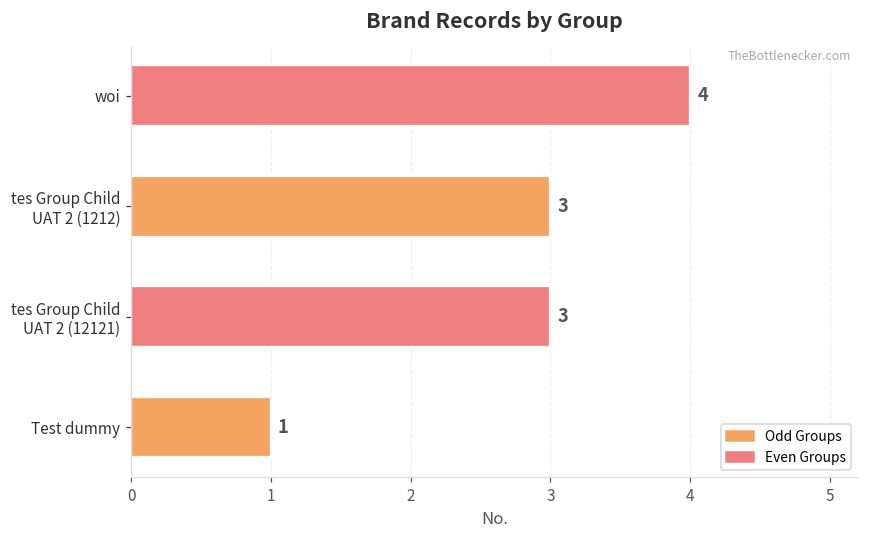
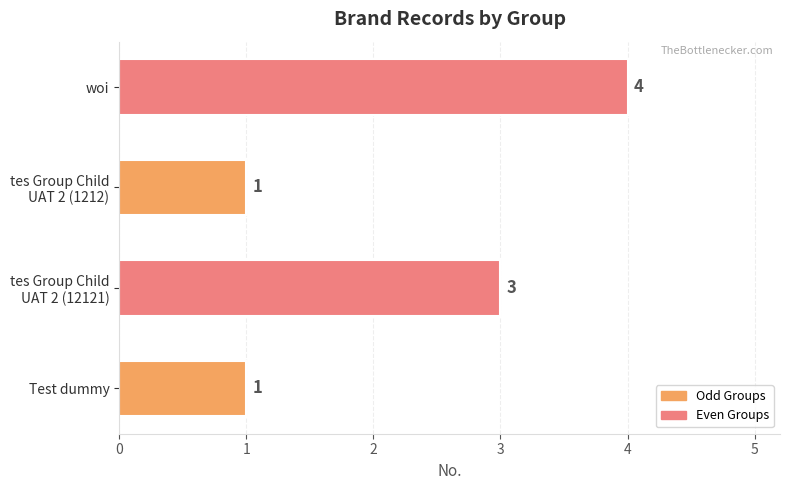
tes Group Child UAT 2 (1212): 3 -> 1
